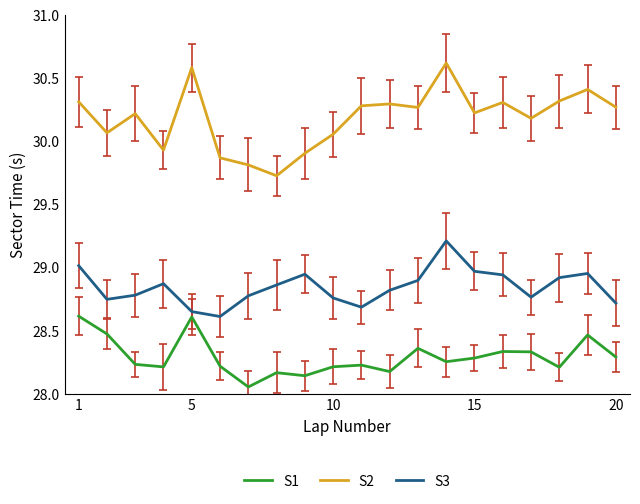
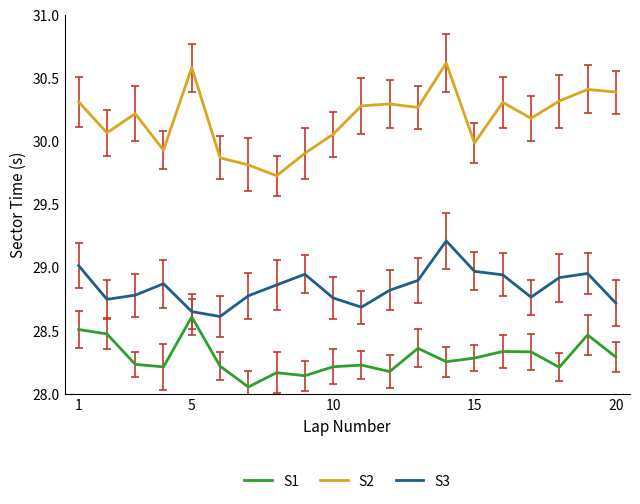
S1, 1: 28.62 -> 28.51
S2, 15: 30.23 -> 29.99
S2, 20: 30.27 -> 30.39
